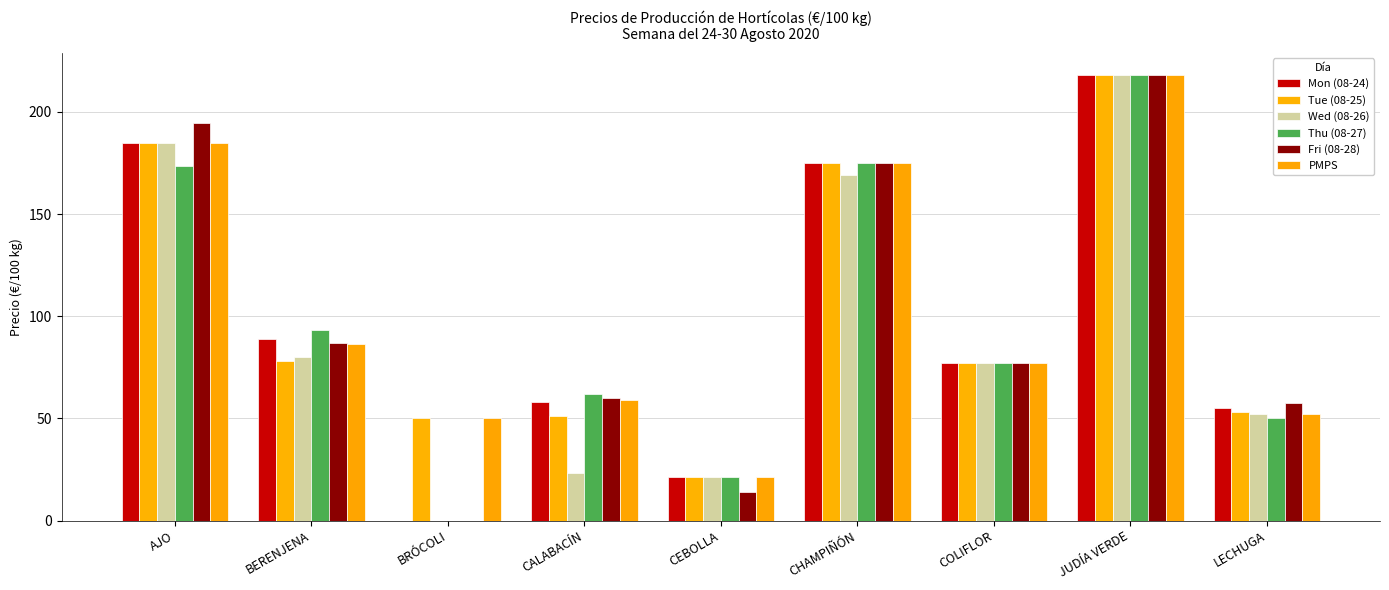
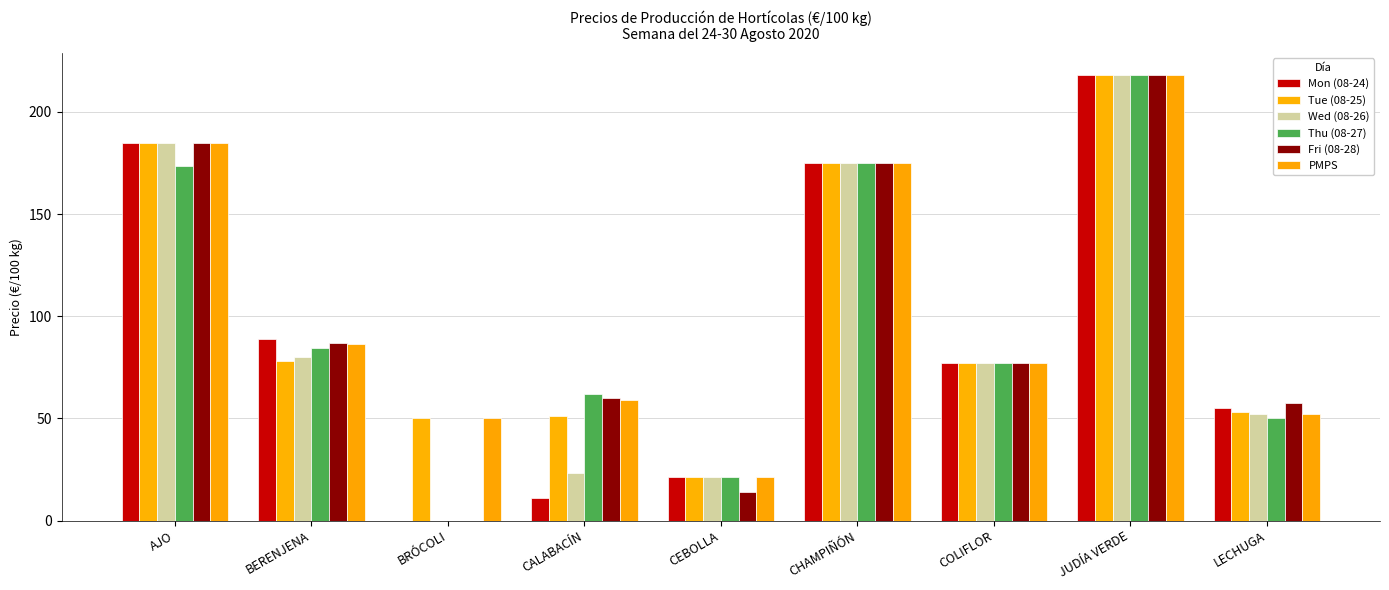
Fri (08-28), AJO: 195 -> 185
Thu (08-27), BERENJENA: 93 -> 85
Mon (08-24), CALABACÍN: 58 -> 11
Wed (08-26), CHAMPIÑÓN: 169 -> 175
